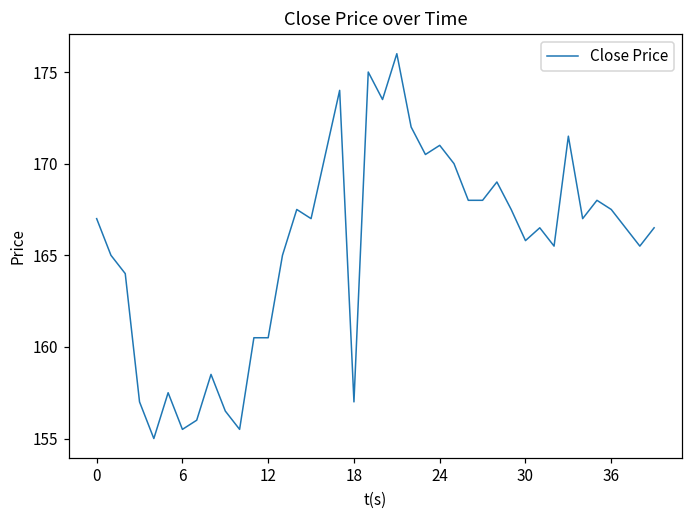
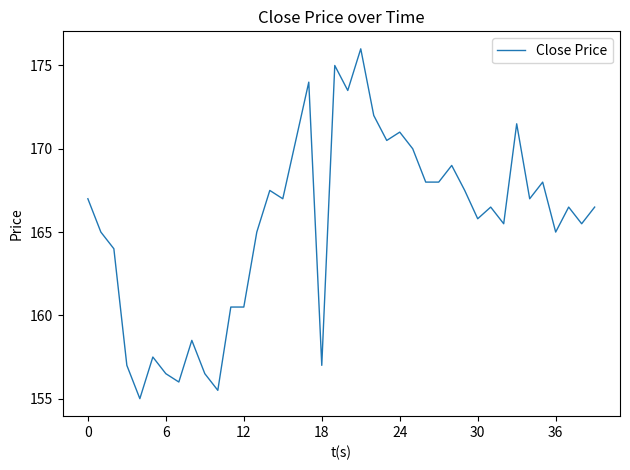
6: 155.5 -> 156.5
36: 167.5 -> 165.0
